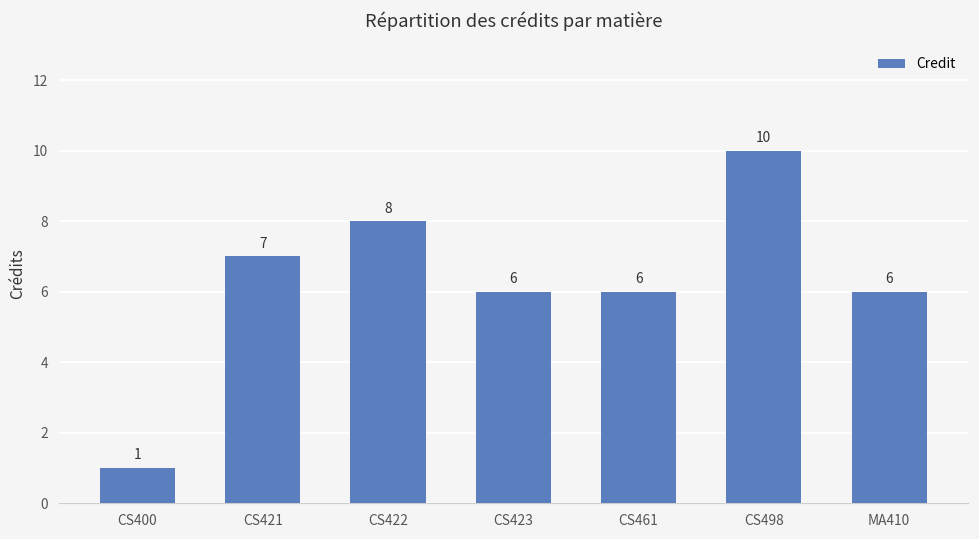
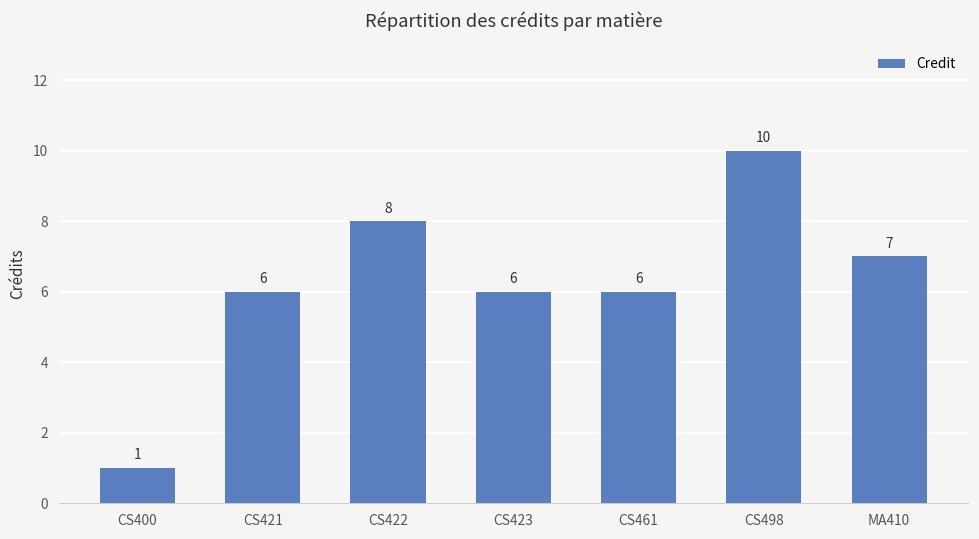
CS421: 7 -> 6
MA410: 6 -> 7
